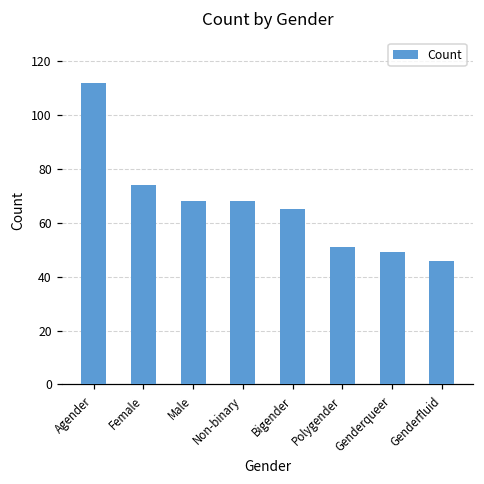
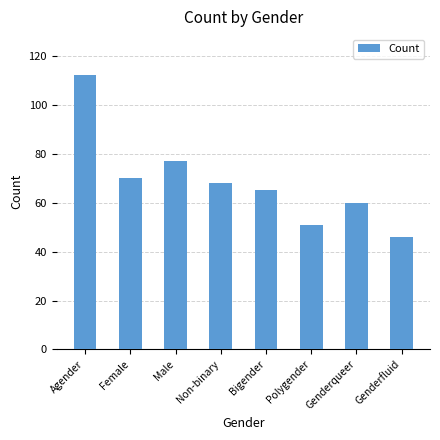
Female: 74 -> 70
Male: 68 -> 77
Genderqueer: 49 -> 60
